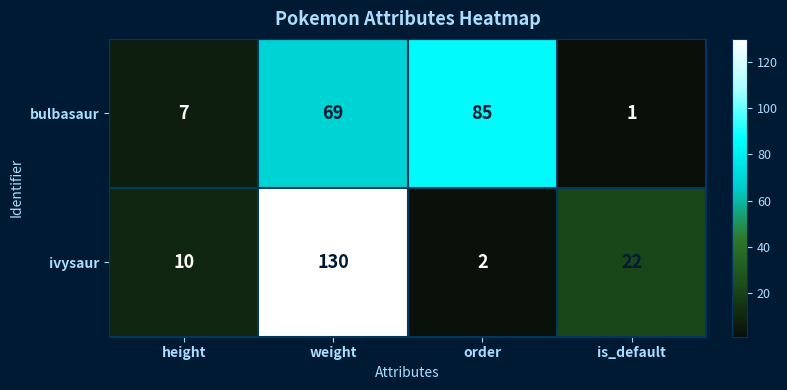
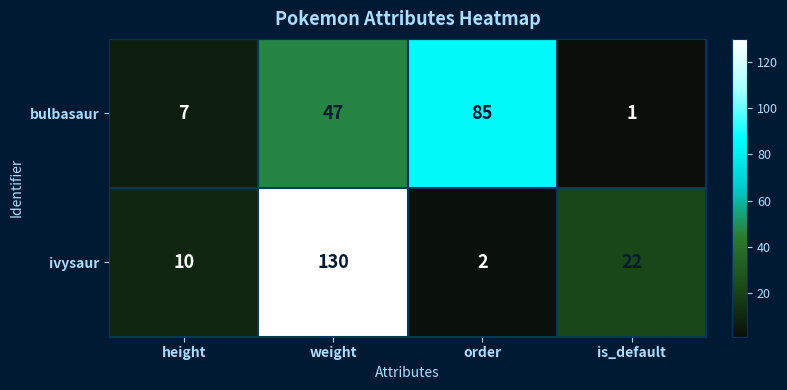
bulbasaur, weight: 69 -> 47
